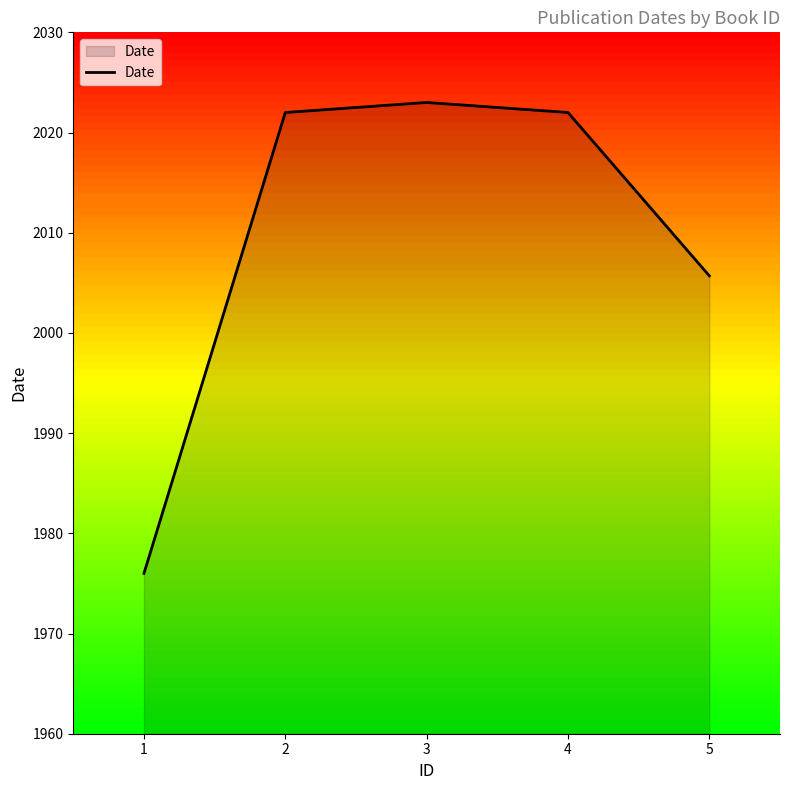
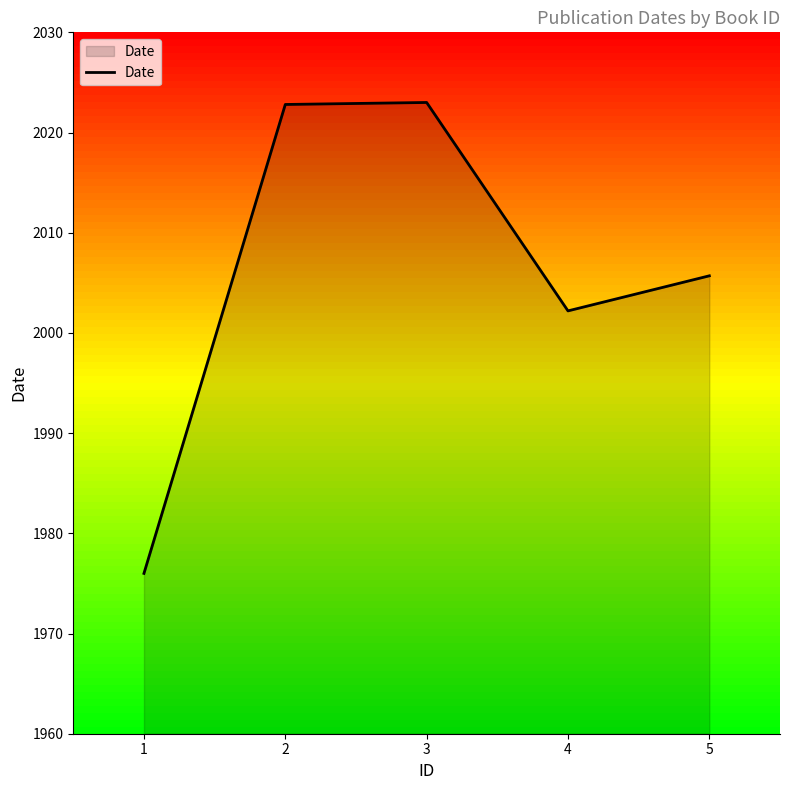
2: 2022.0 -> 2022.8
4: 2022.0 -> 2002.2
